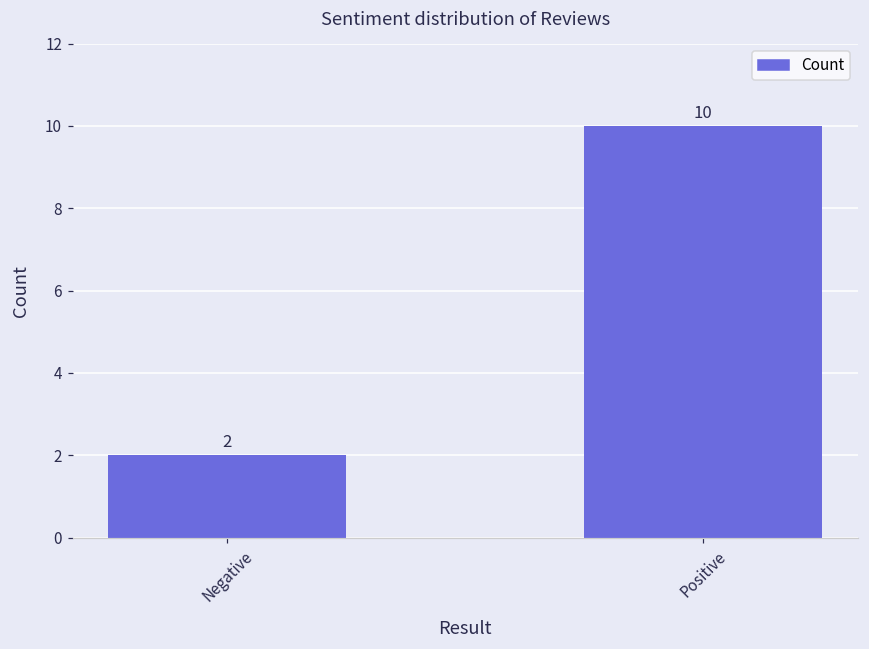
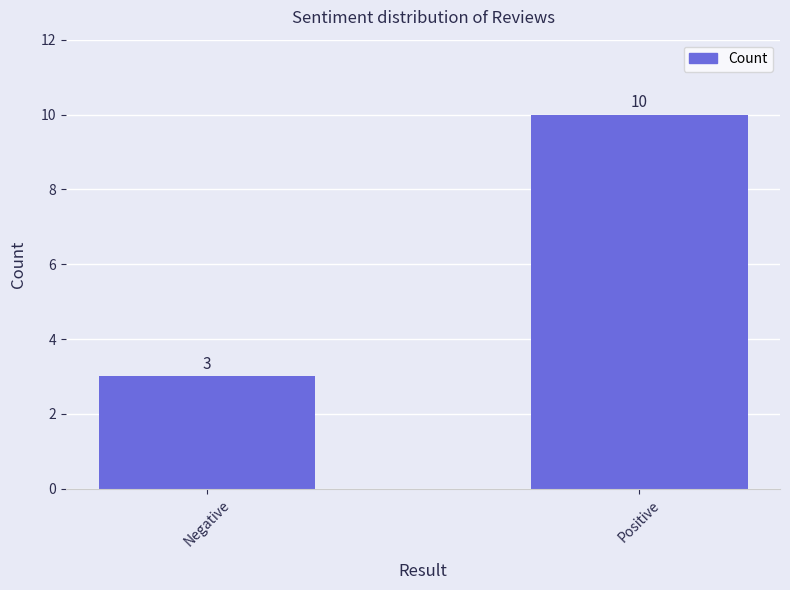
Negative: 2 -> 3
